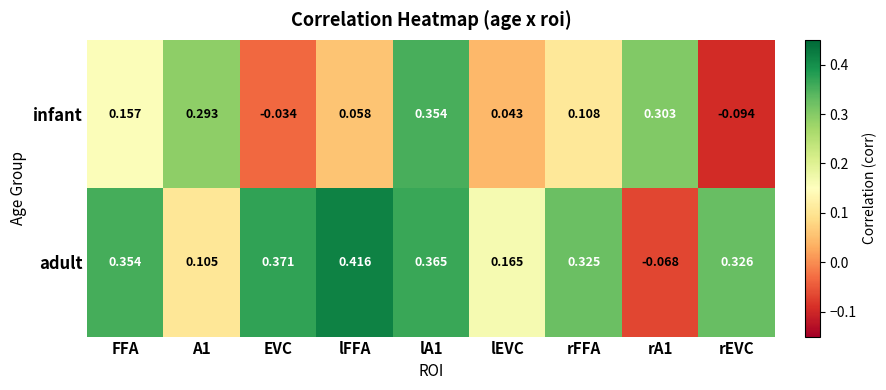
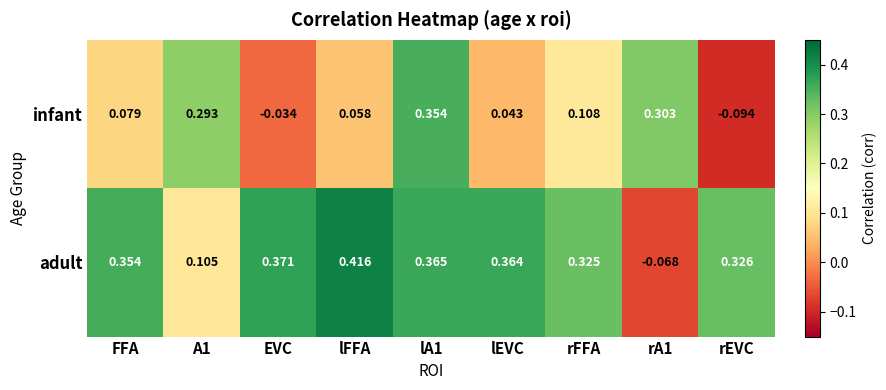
infant, FFA: 0.157 -> 0.079
adult, lEVC: 0.165 -> 0.364
